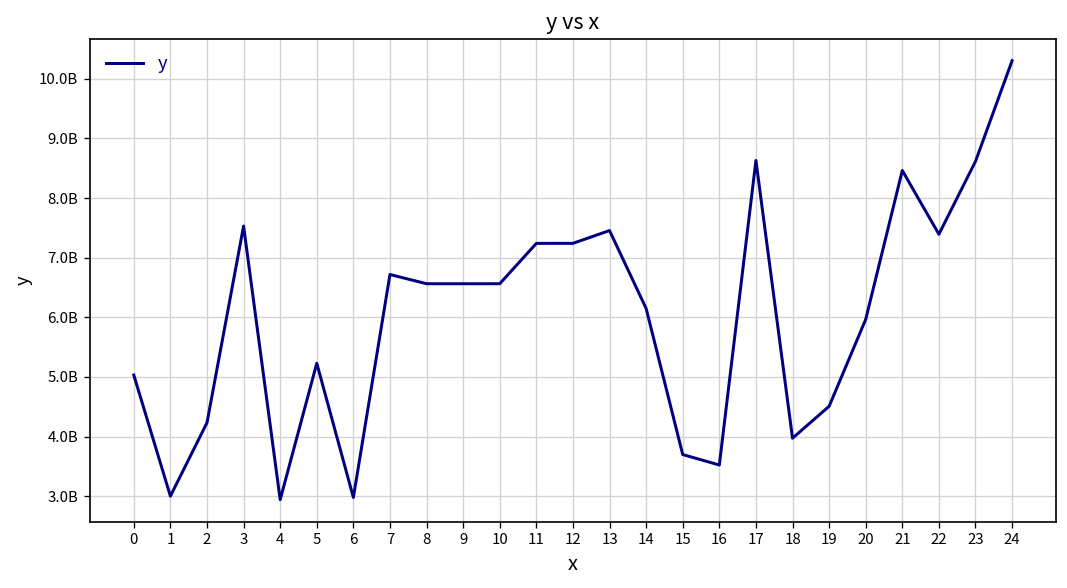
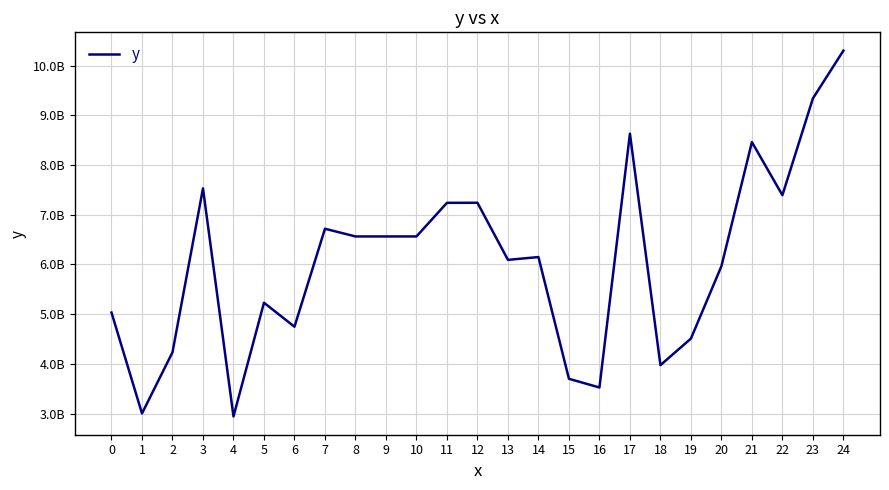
6: 3000000000 -> 4700000000
13: 7500000000 -> 6100000000
23: 8600000000 -> 9300000000
